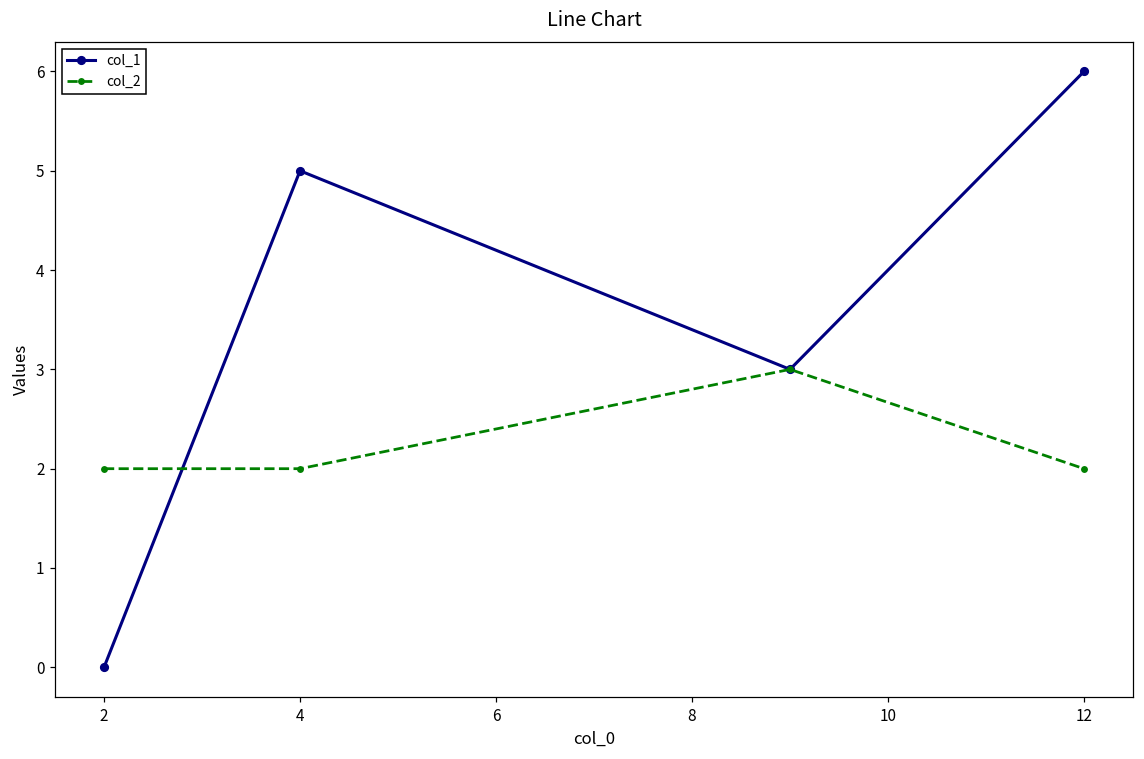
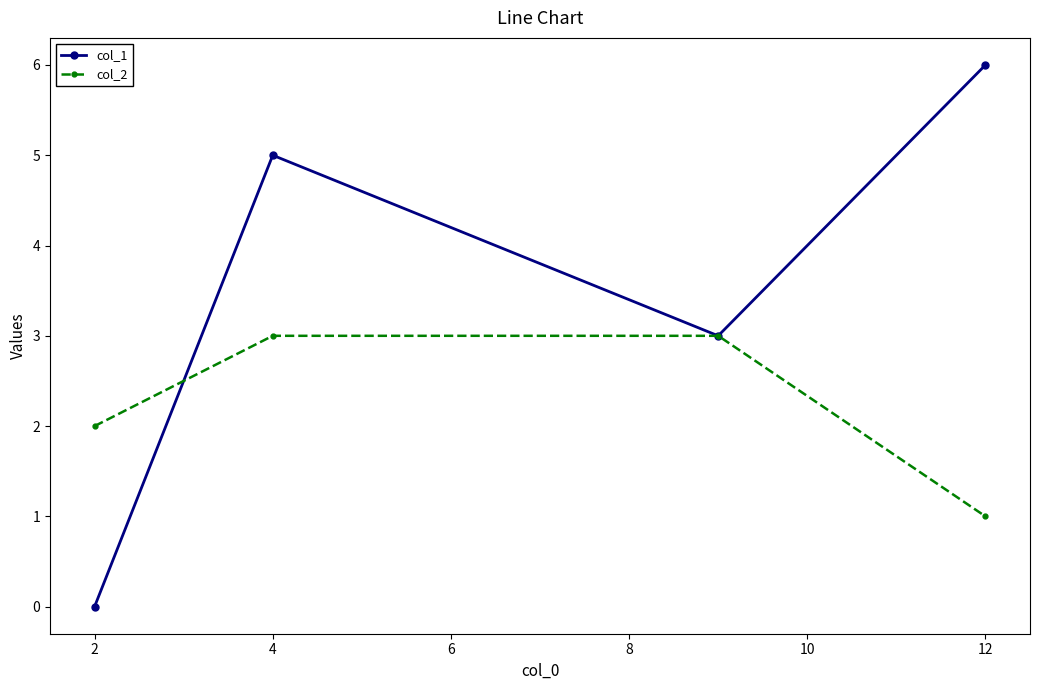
col_2, 4: 2 -> 3
col_2, 12: 2 -> 1
